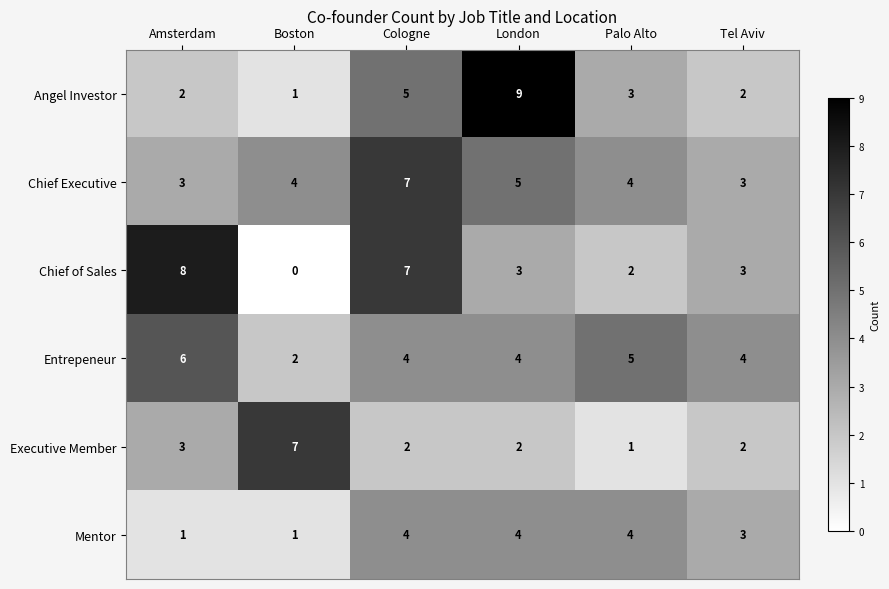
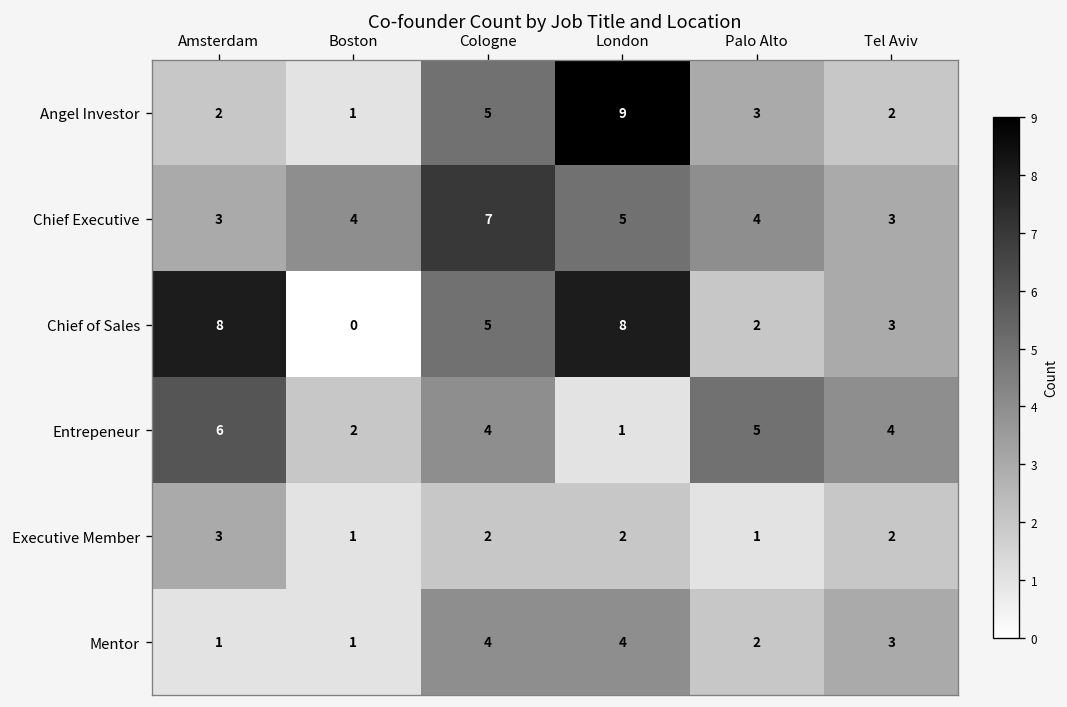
Chief of Sales, Cologne: 7 -> 5
Chief of Sales, London: 3 -> 8
Entrepeneur, London: 4 -> 1
Executive Member, Boston: 7 -> 1
Mentor, Palo Alto: 4 -> 2
